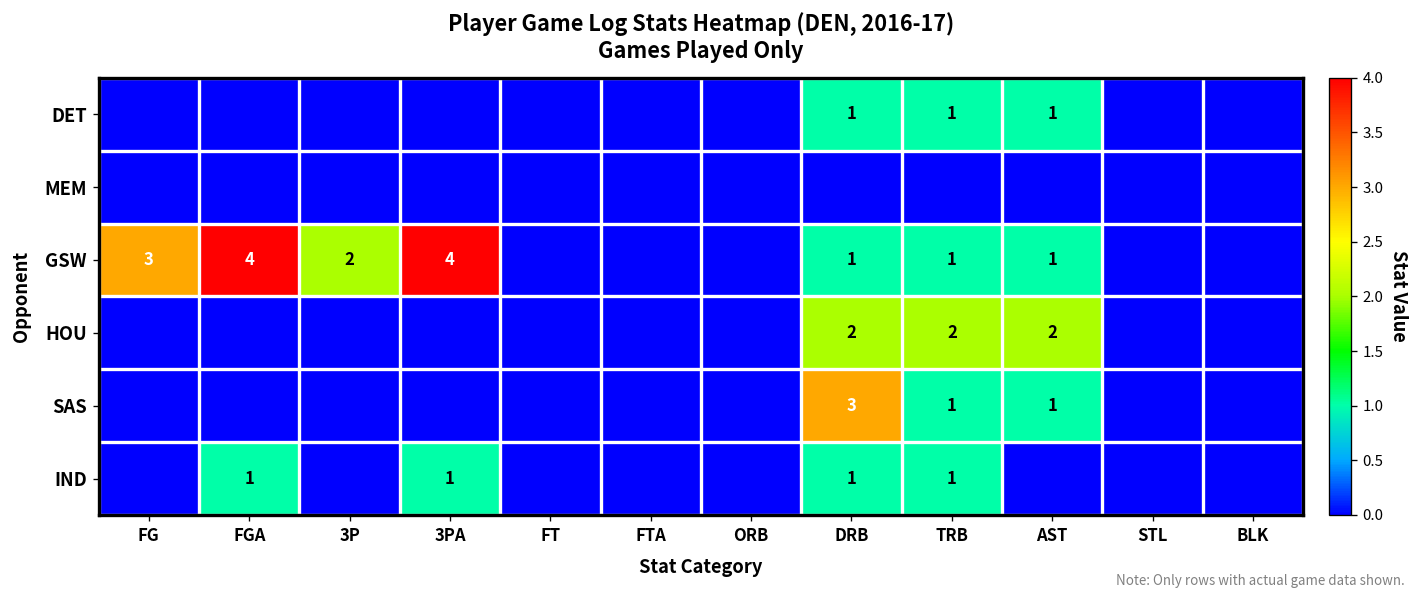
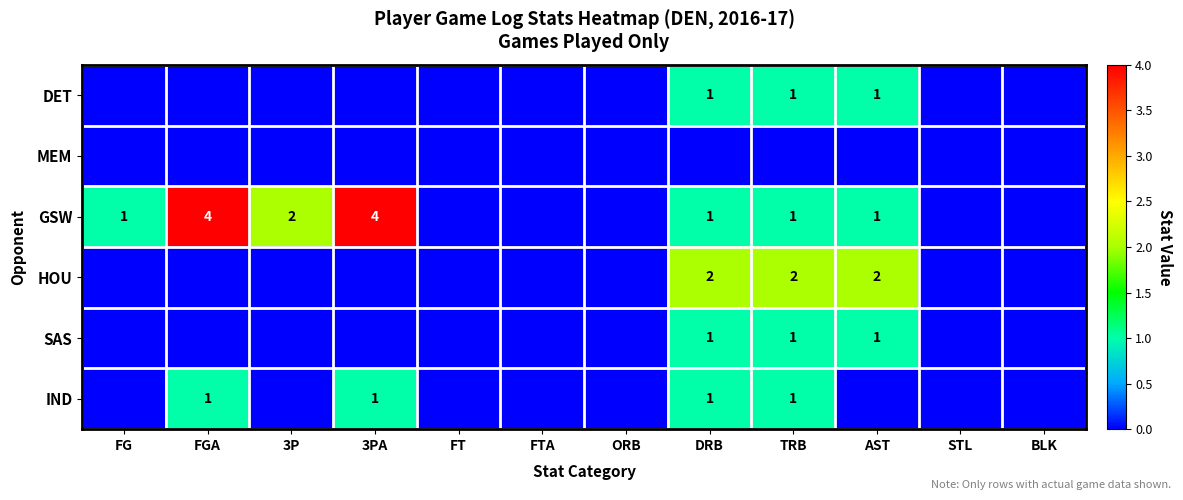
GSW, FG: 3 -> 1
SAS, DRB: 3 -> 1
